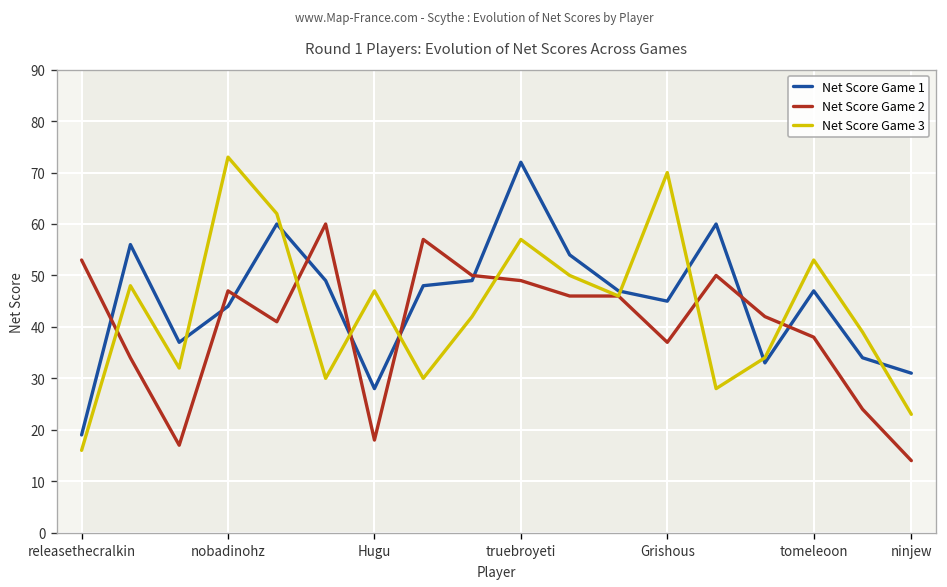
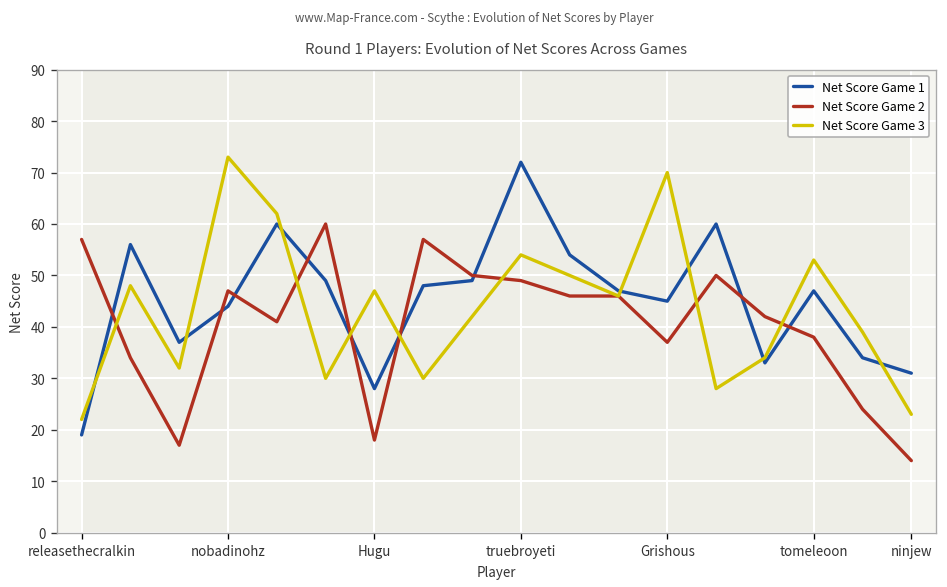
Net Score Game 2, releasethecralkin: 53 -> 57
Net Score Game 3, releasethecralkin: 16 -> 22
Net Score Game 3, truebroyeti: 57 -> 54
